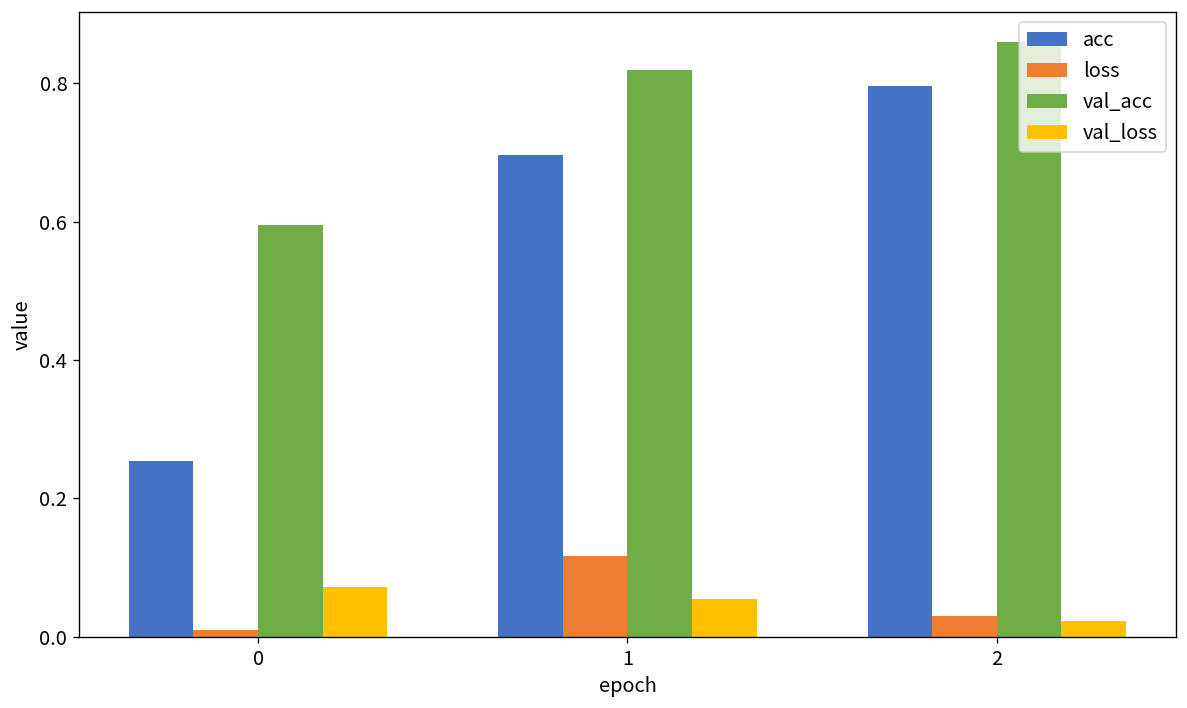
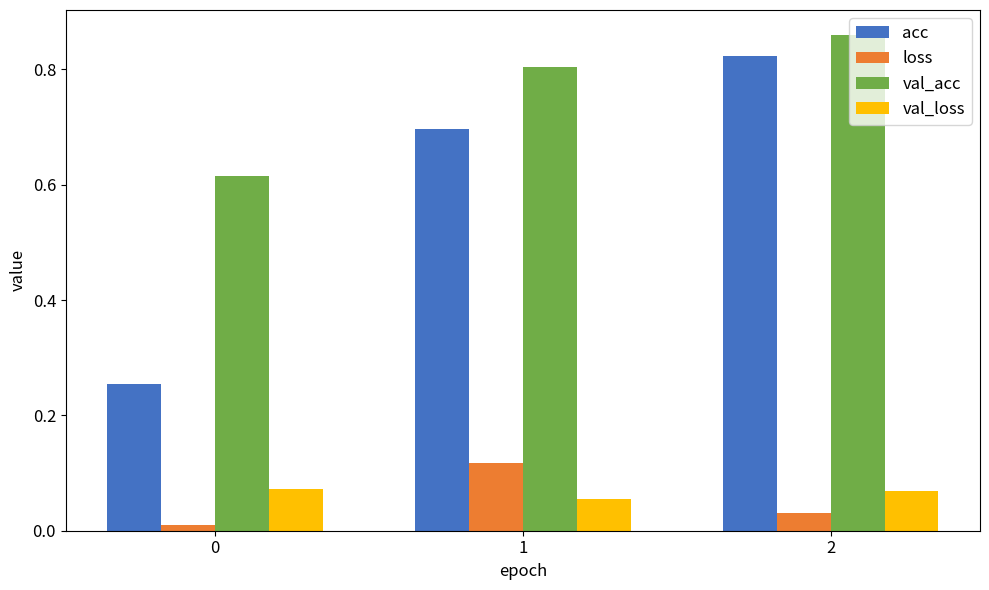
val_acc, 0: 0.60 -> 0.61
val_acc, 1: 0.82 -> 0.80
acc, 2: 0.80 -> 0.82
val_loss, 2: 0.02 -> 0.07
